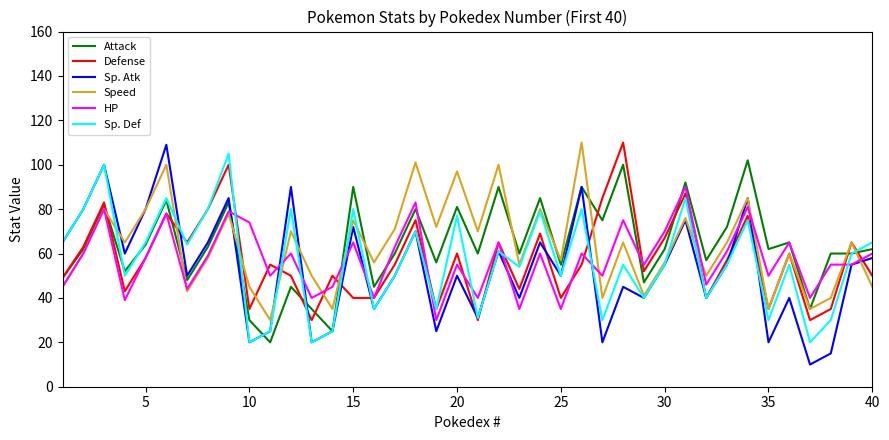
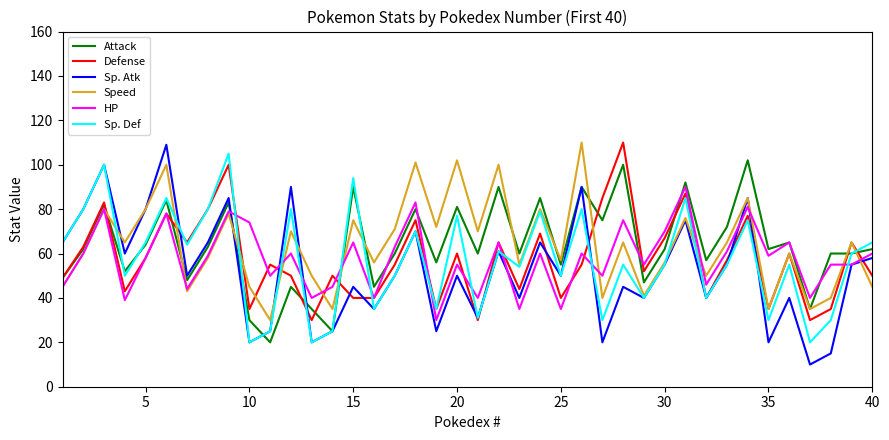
Sp. Atk, 15: 72 -> 45
Sp. Def, 15: 80 -> 94
Speed, 20: 97 -> 102
HP, 35: 50 -> 59
